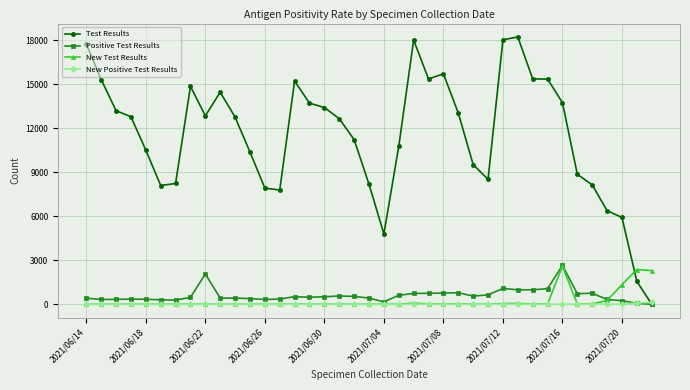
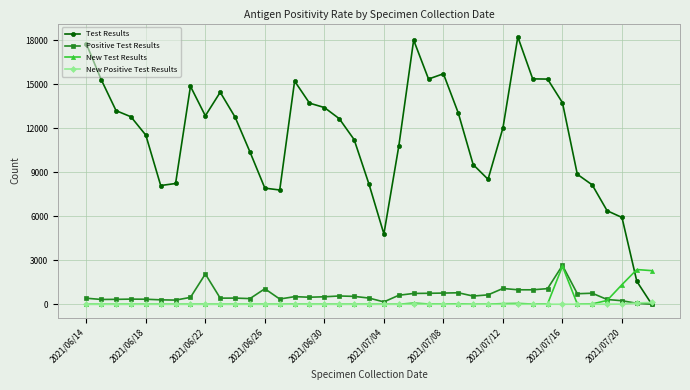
Test Results, 2021/06/18: 10500 -> 11500
Positive Test Results, 2021/06/26: 300 -> 1100
Test Results, 2021/07/12: 18000 -> 12000
